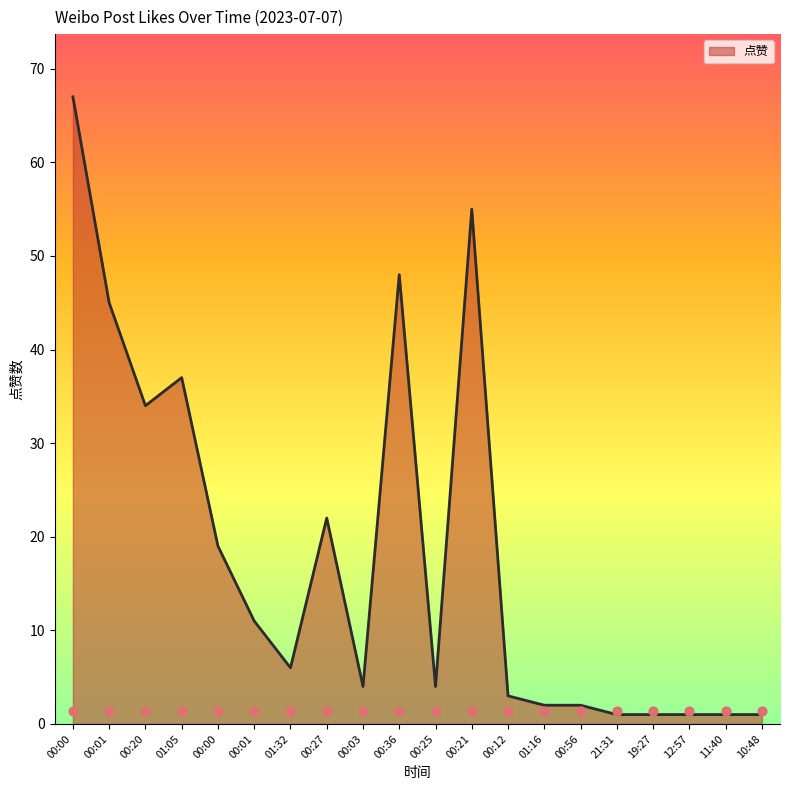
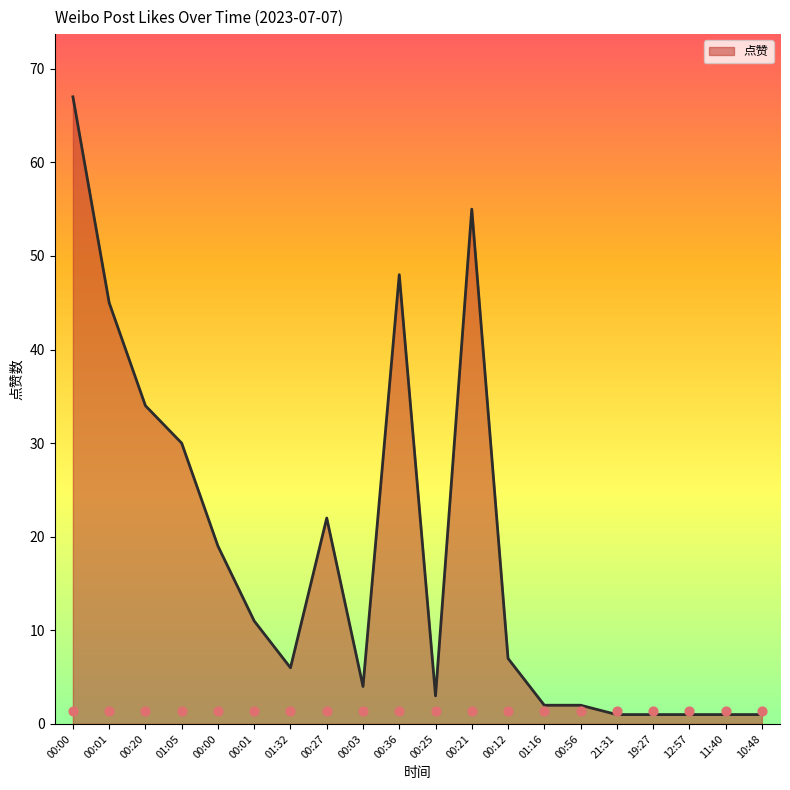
点赞, 01:05: 37 -> 30
点赞, 00:25: 4 -> 3
点赞, 00:12: 3 -> 7
